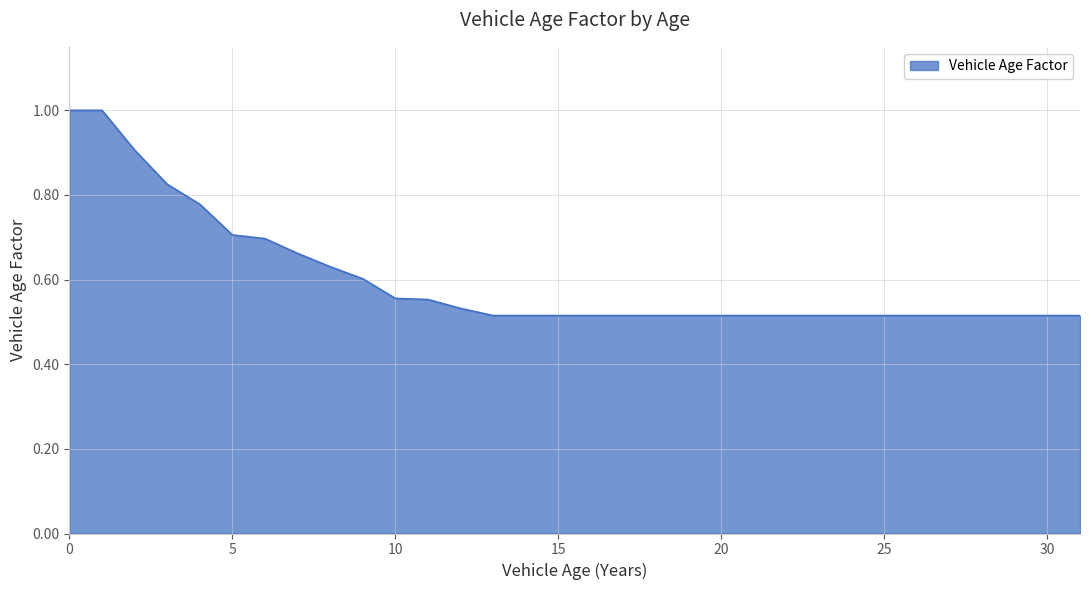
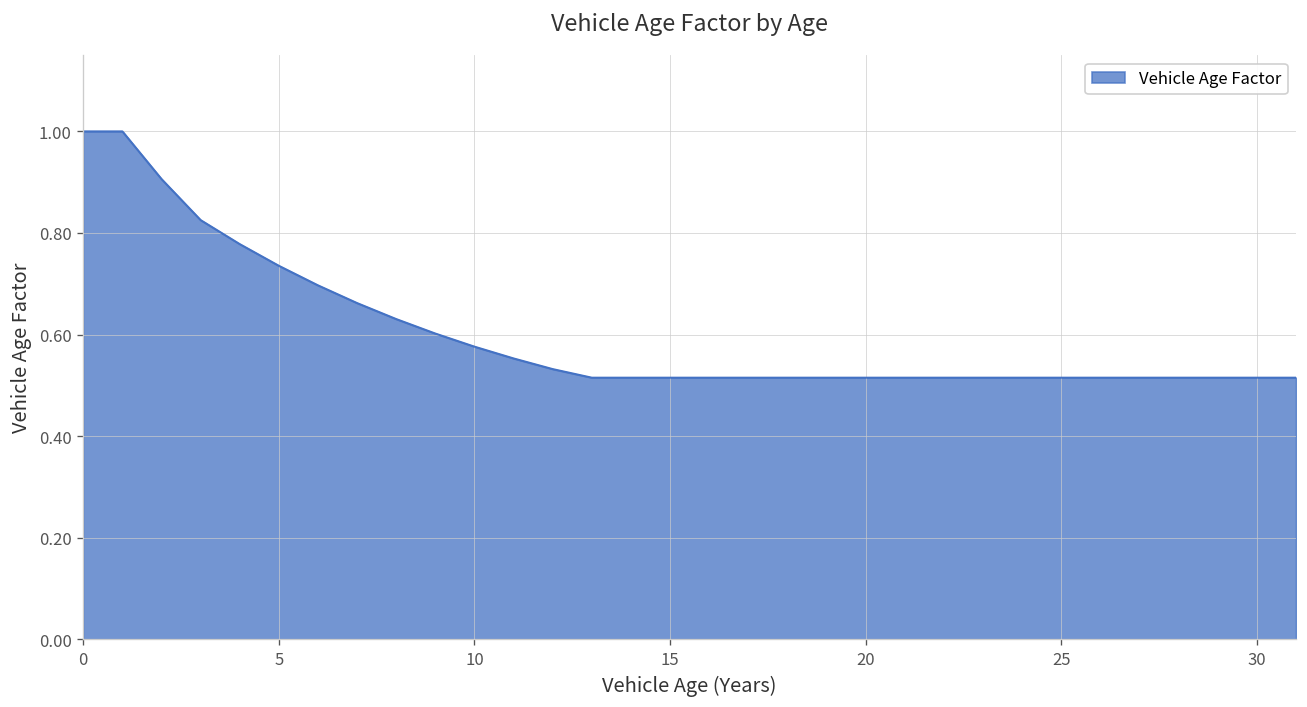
5: 0.71 -> 0.74
10: 0.56 -> 0.58
